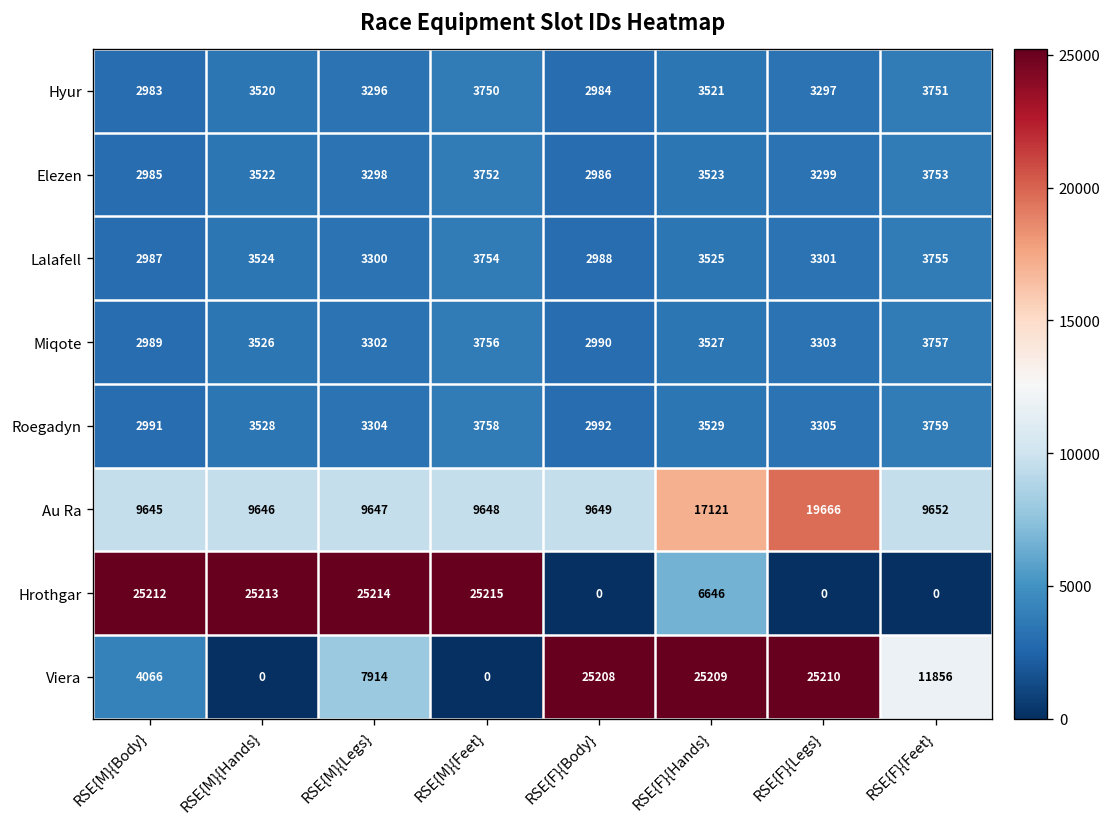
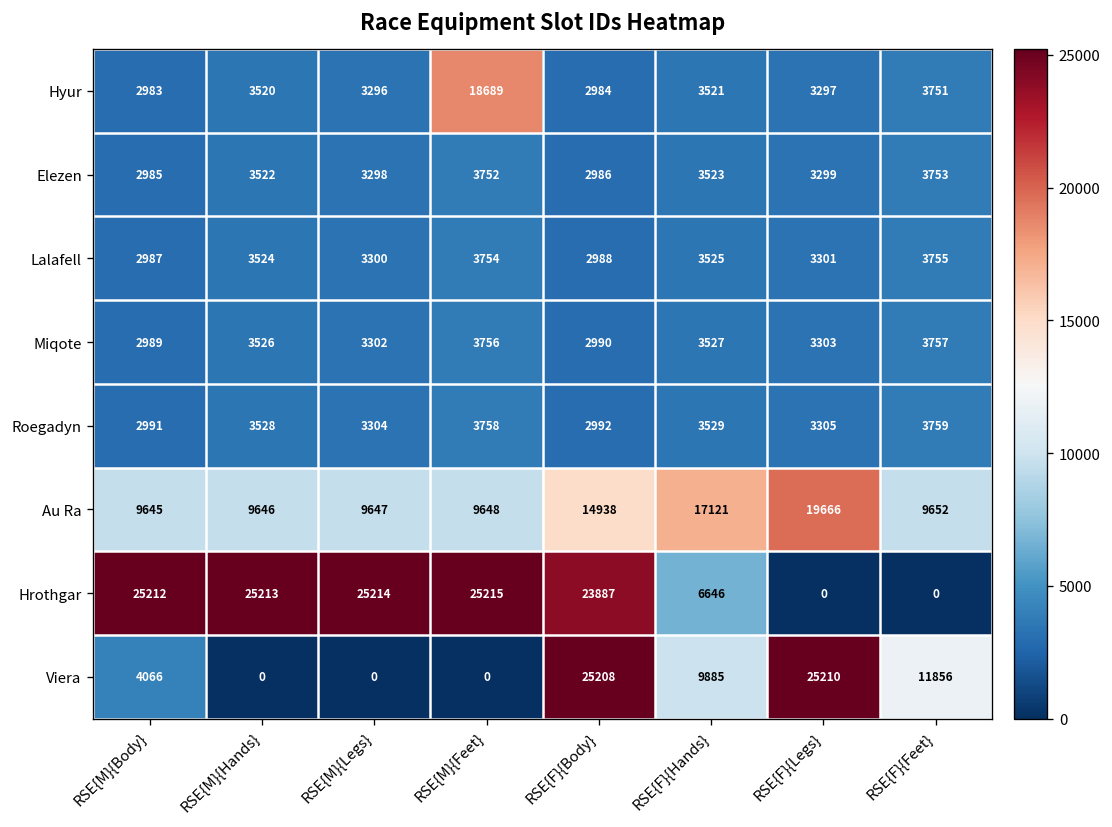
Hyur, RSE{M}{Feet}: 3750 -> 18689
Au Ra, RSE{F}{Body}: 9649 -> 14938
Hrothgar, RSE{F}{Body}: 0 -> 23887
Viera, RSE{M}{Legs}: 7914 -> 0
Viera, RSE{F}{Hands}: 25209 -> 9885
